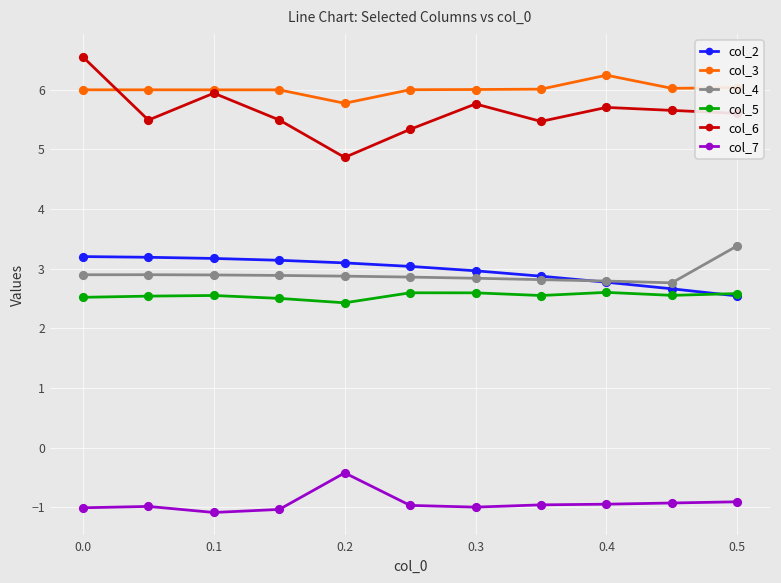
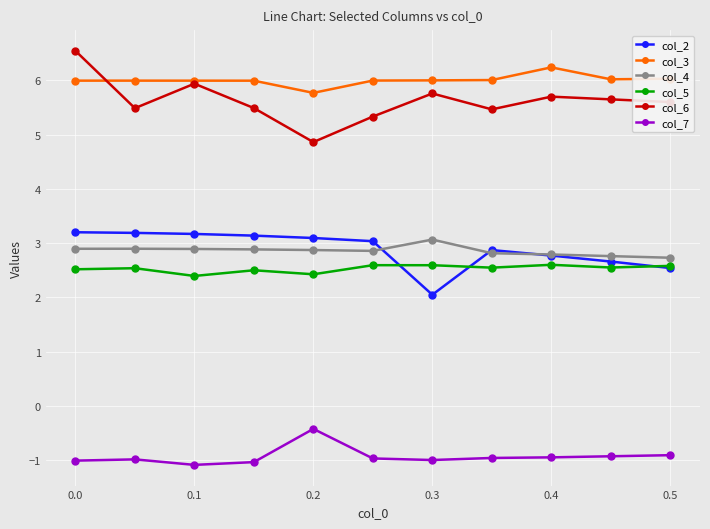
col_5, 0.1: 2.5 -> 2.4
col_2, 0.3: 3.0 -> 2.0
col_4, 0.3: 2.8 -> 3.1
col_4, 0.5: 3.4 -> 2.7
